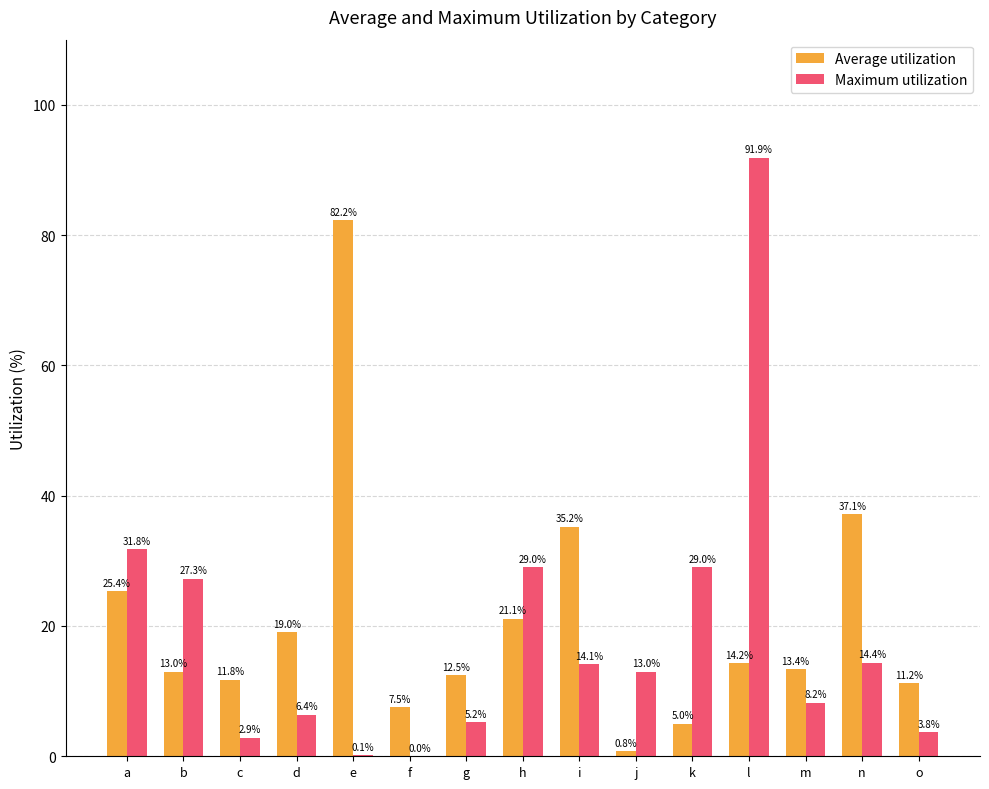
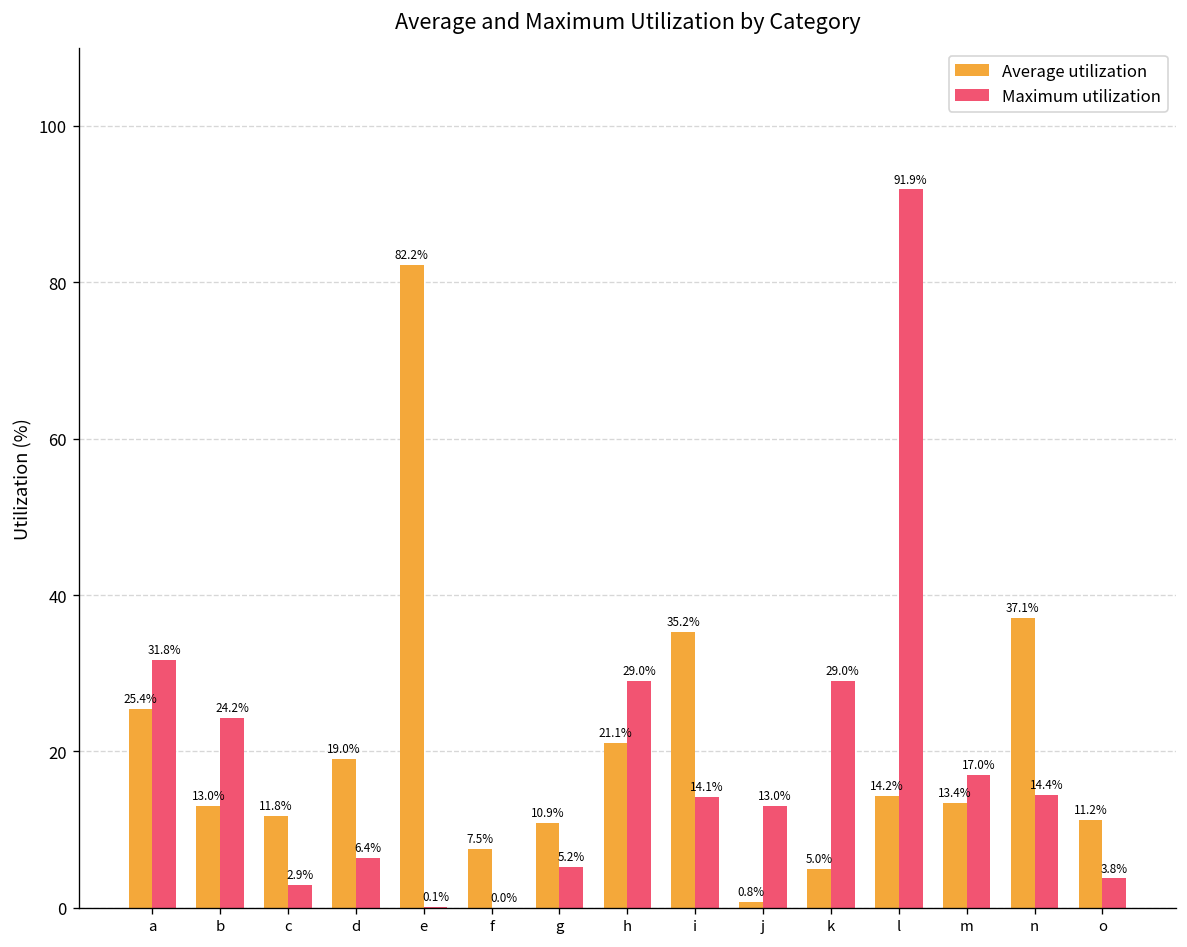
Maximum utilization, b: 27.3% -> 24.2%
Average utilization, g: 12.5% -> 10.9%
Maximum utilization, m: 8.2% -> 17.0%
